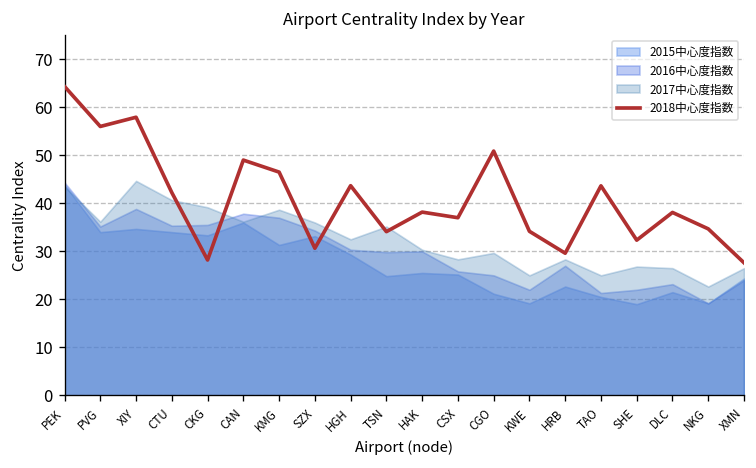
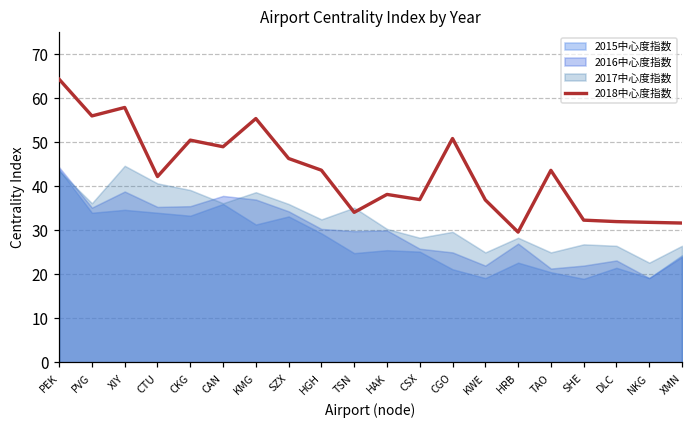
2018中心度指数, CKG: 28 -> 51
2018中心度指数, KMG: 47 -> 55
2018中心度指数, SZX: 31 -> 46
2018中心度指数, KWE: 34 -> 37
2018中心度指数, DLC: 38 -> 32
2018中心度指数, NKG: 35 -> 32
2018中心度指数, XMN: 28 -> 32
